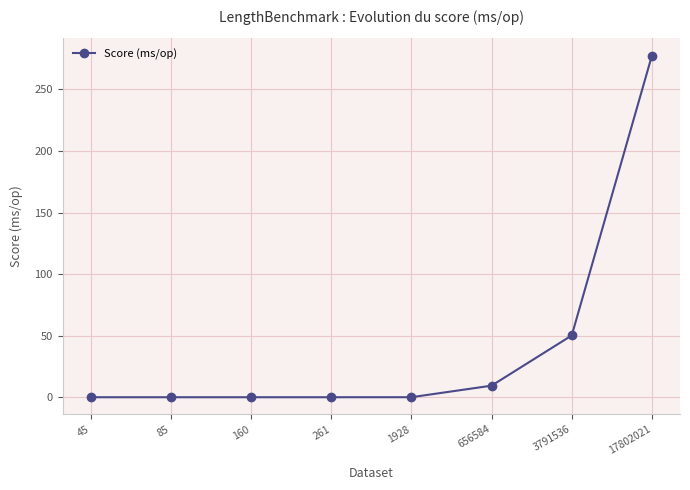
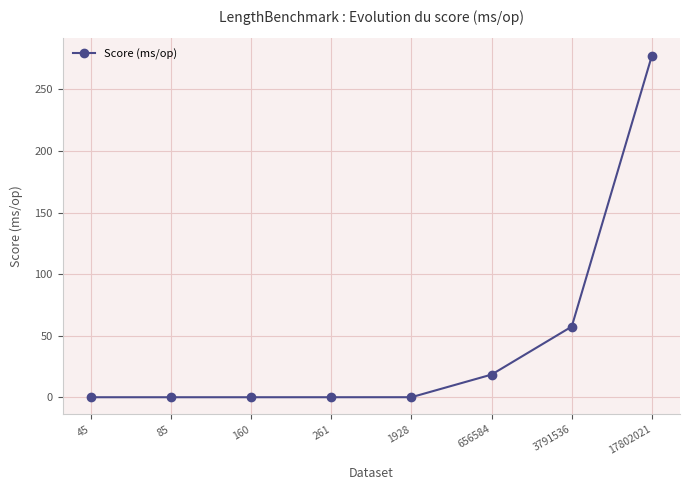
656584: 9 -> 18
3791536: 50 -> 57
